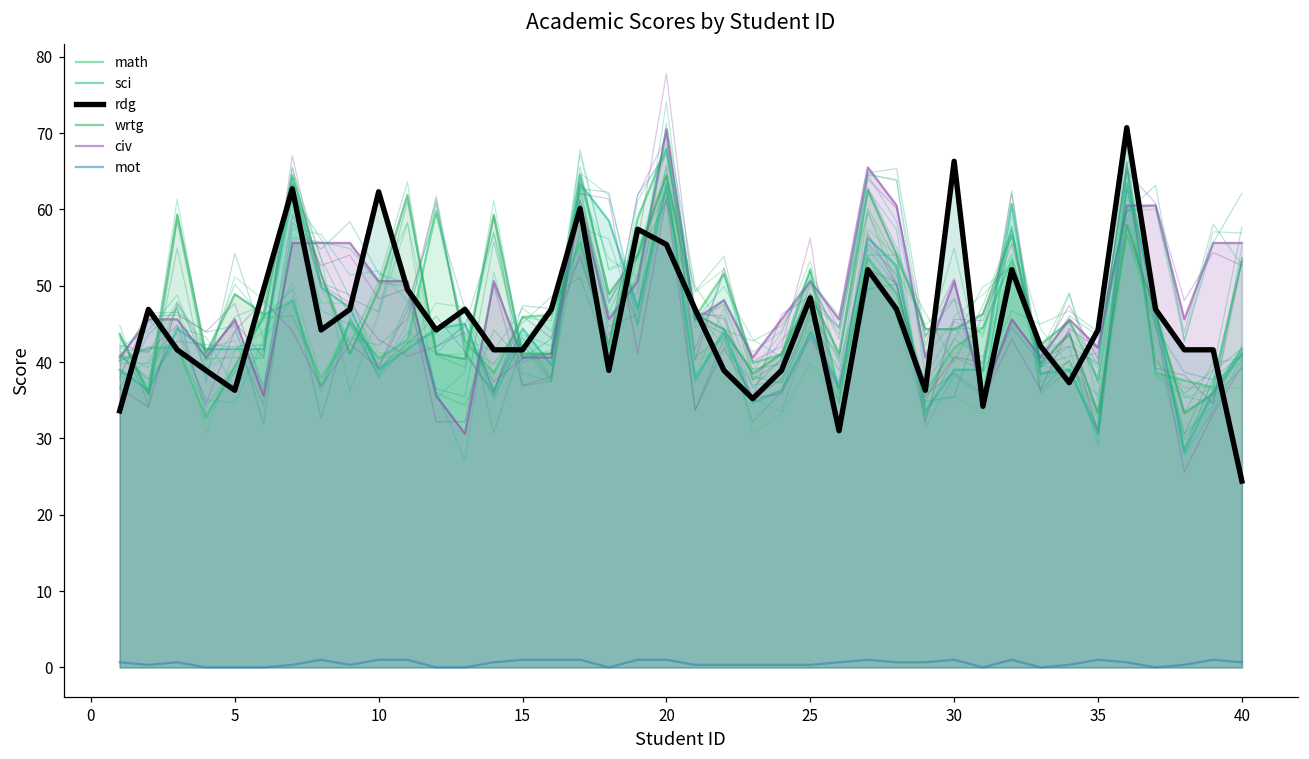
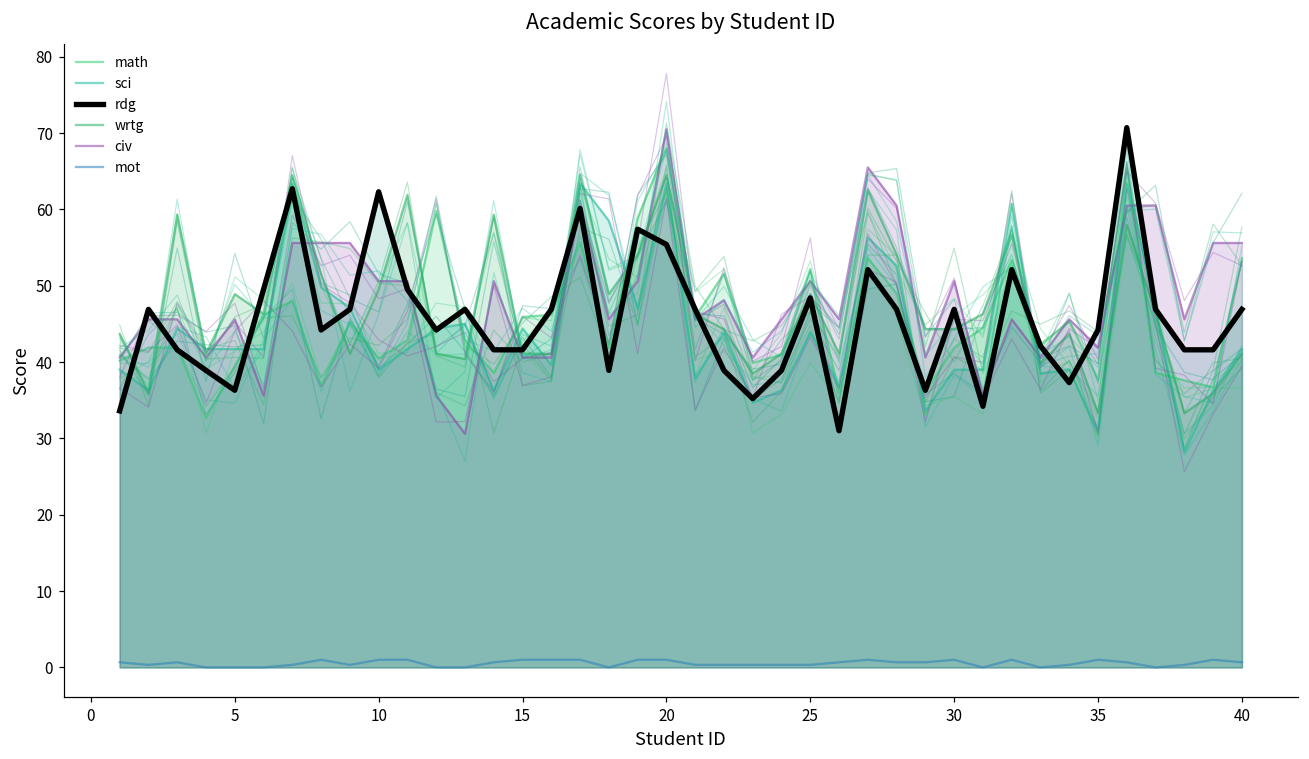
rdg, 30: 66 -> 47
rdg, 40: 24 -> 47
